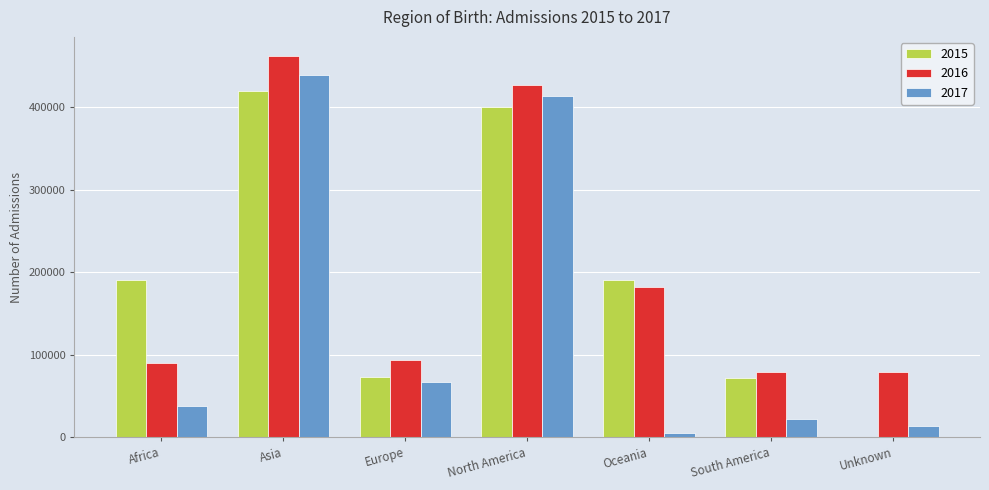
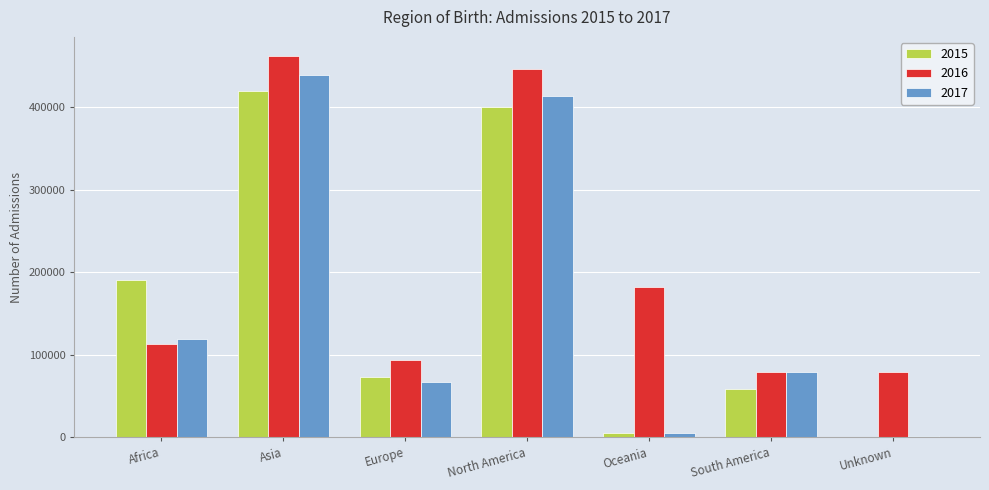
2016, Africa: 90000 -> 110000
2017, Africa: 40000 -> 120000
2016, North America: 430000 -> 450000
2015, Oceania: 190000 -> 10000
2015, South America: 70000 -> 60000
2017, South America: 20000 -> 80000
2017, Unknown: 10000 -> 0
